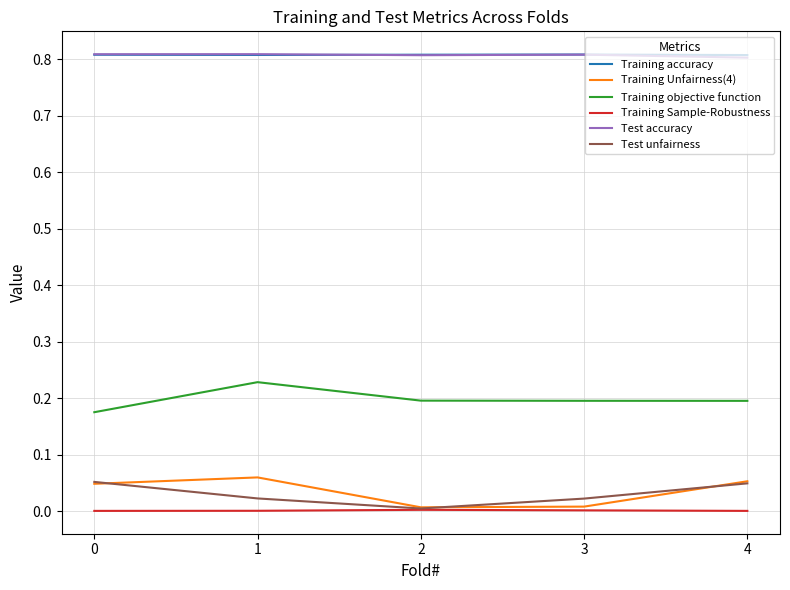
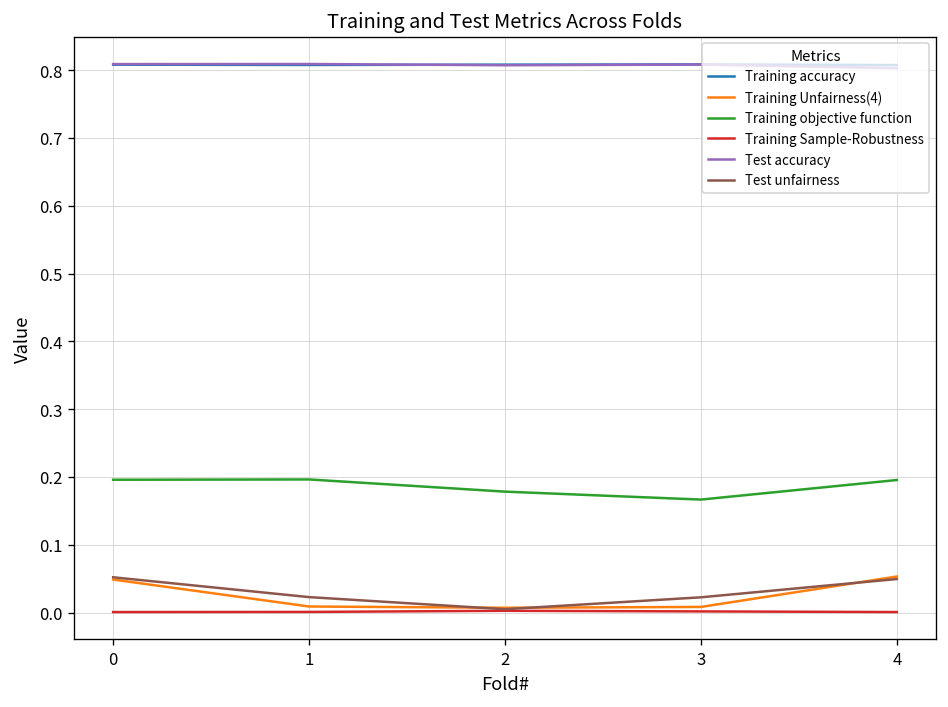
Training objective function, 0: 0.18 -> 0.20
Training Unfairness(4), 1: 0.06 -> 0.01
Training objective function, 1: 0.23 -> 0.20
Training objective function, 2: 0.20 -> 0.18
Training objective function, 3: 0.20 -> 0.17
